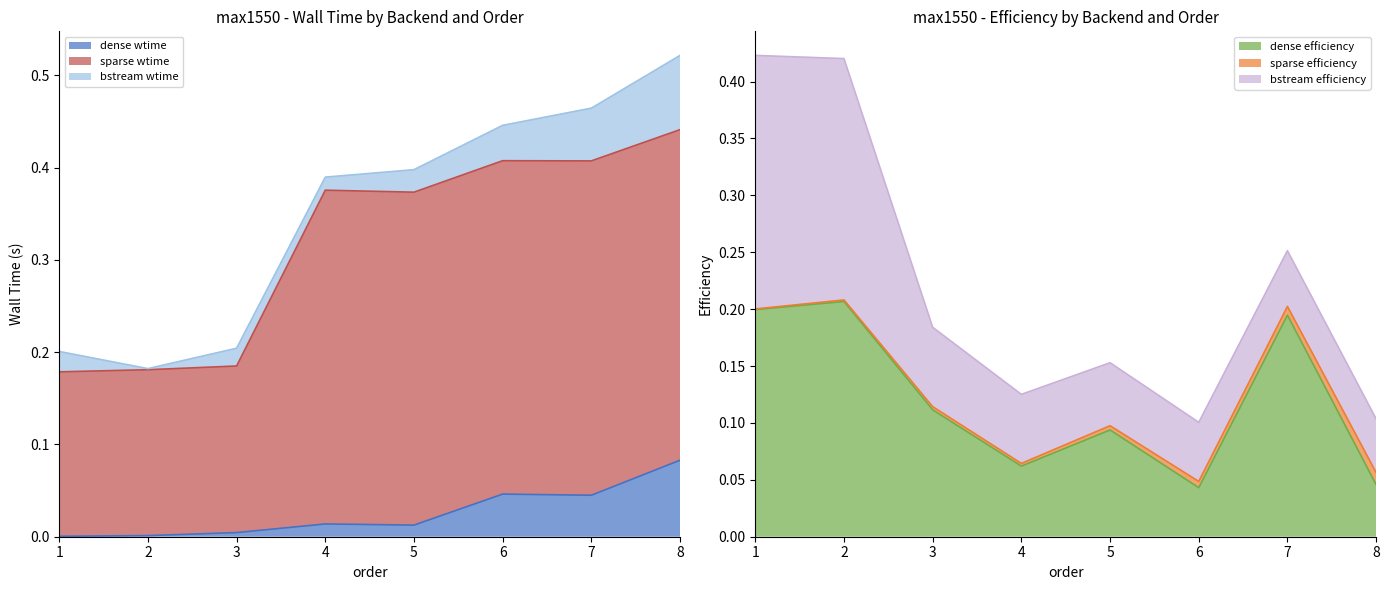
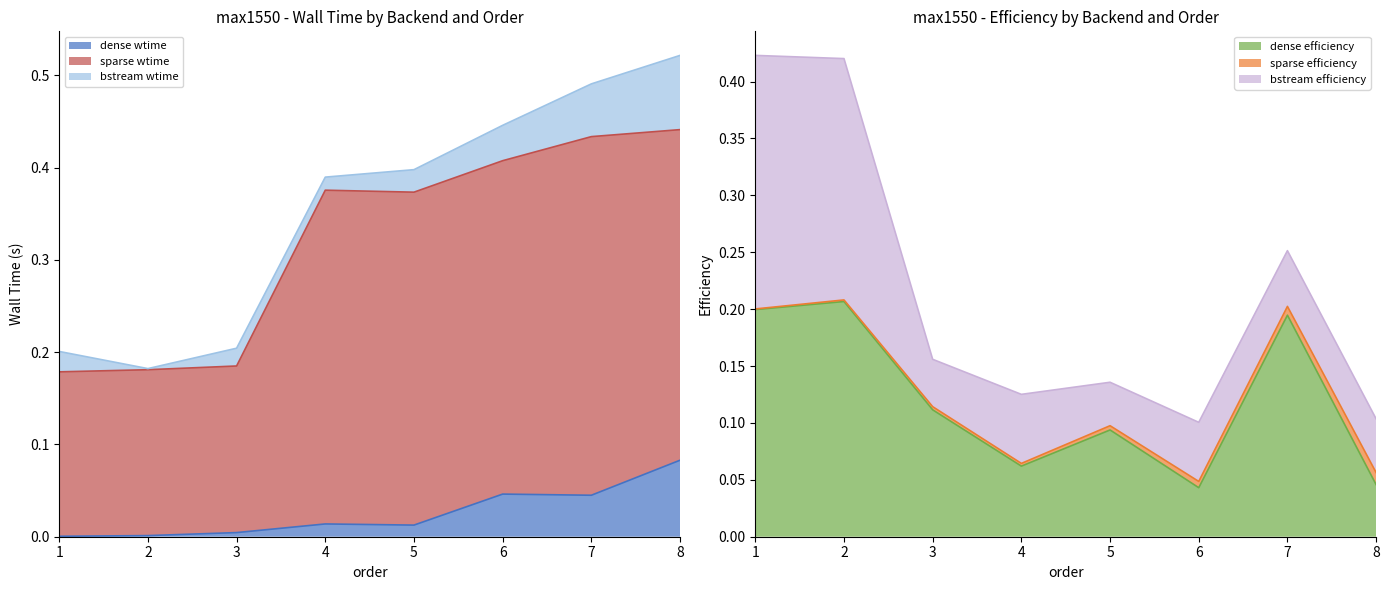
max1550 - Wall Time by Backend and Order, sparse wtime, 7: 0.36 -> 0.39
max1550 - Efficiency by Backend and Order, bstream efficiency, 3: 0.070 -> 0.042
max1550 - Efficiency by Backend and Order, bstream efficiency, 5: 0.055 -> 0.038
